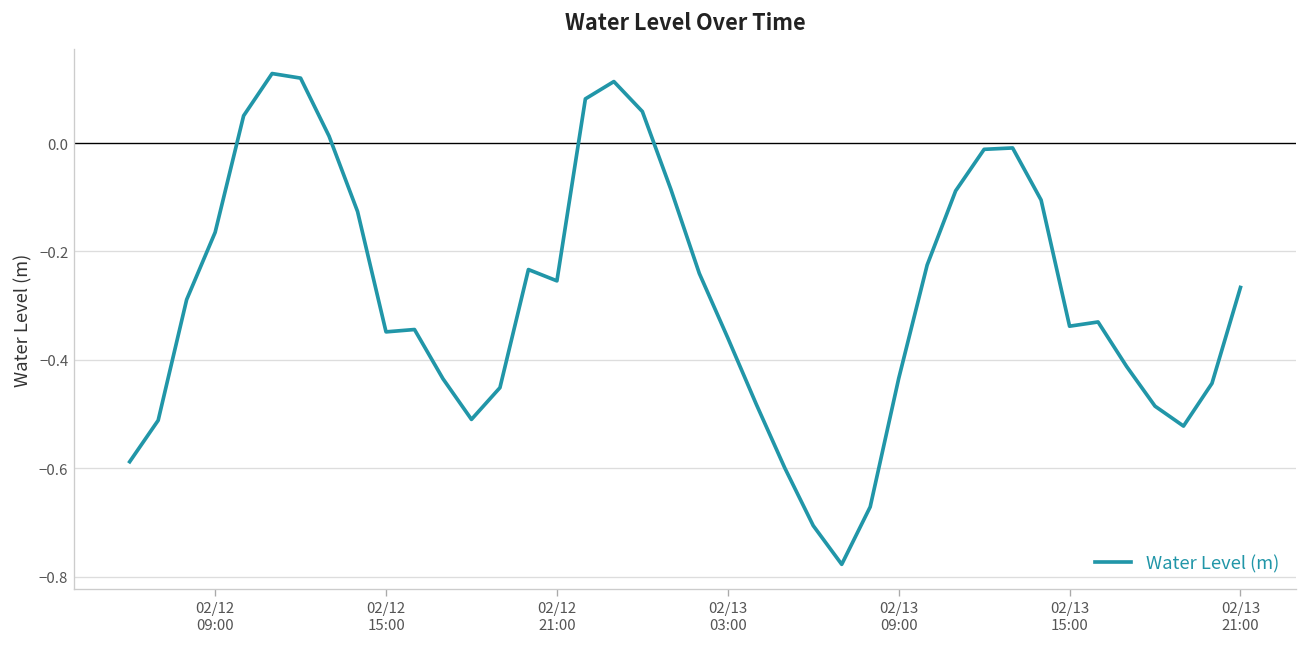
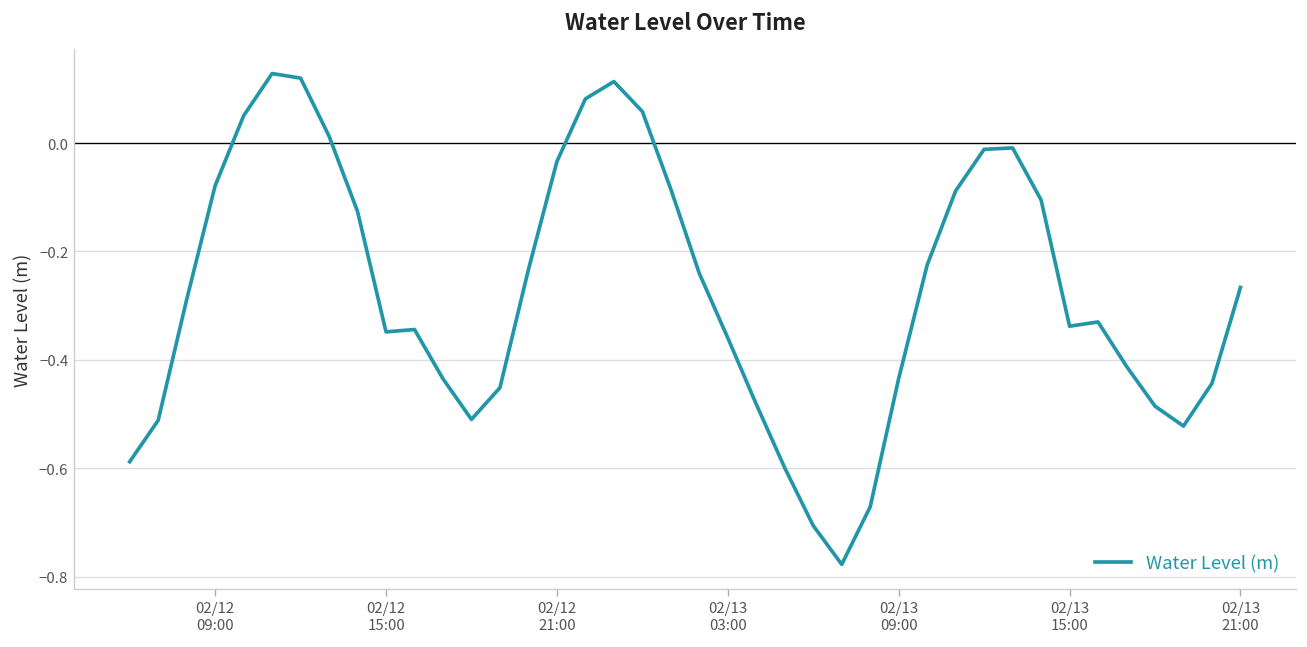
02/12 09:00: -0.16 -> -0.08
02/12 21:00: -0.25 -> -0.03
